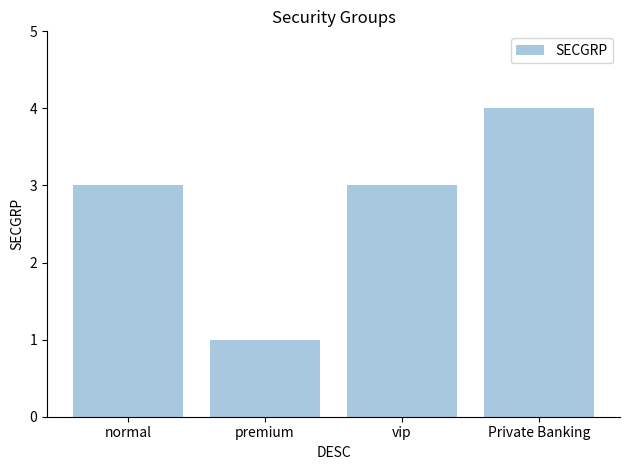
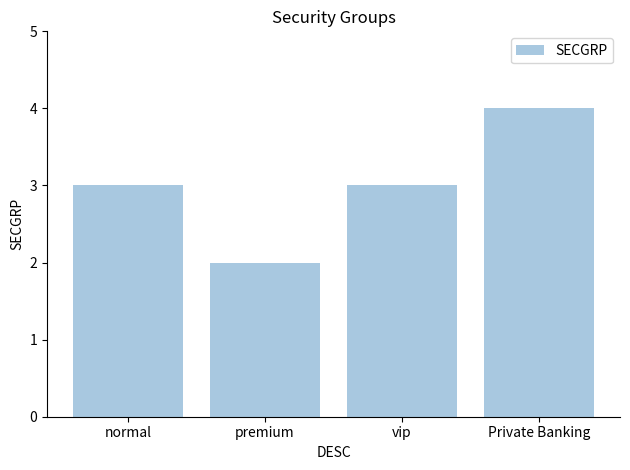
premium: 1 -> 2
